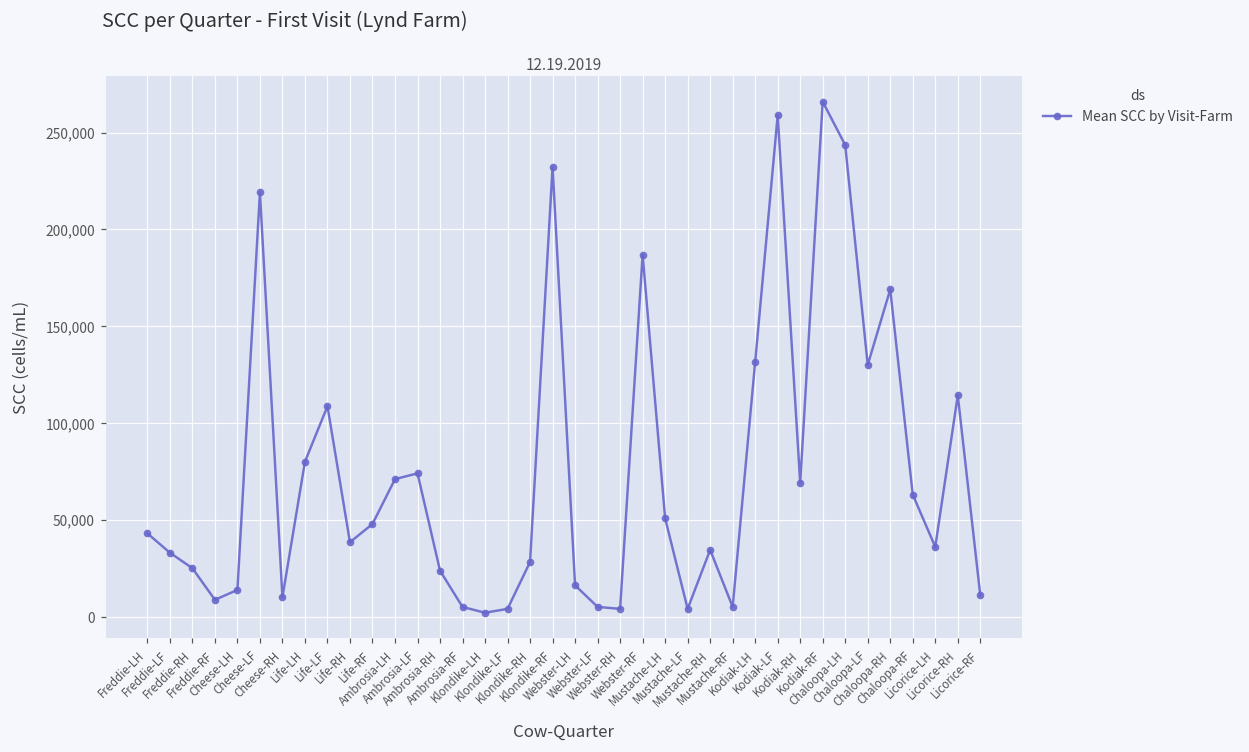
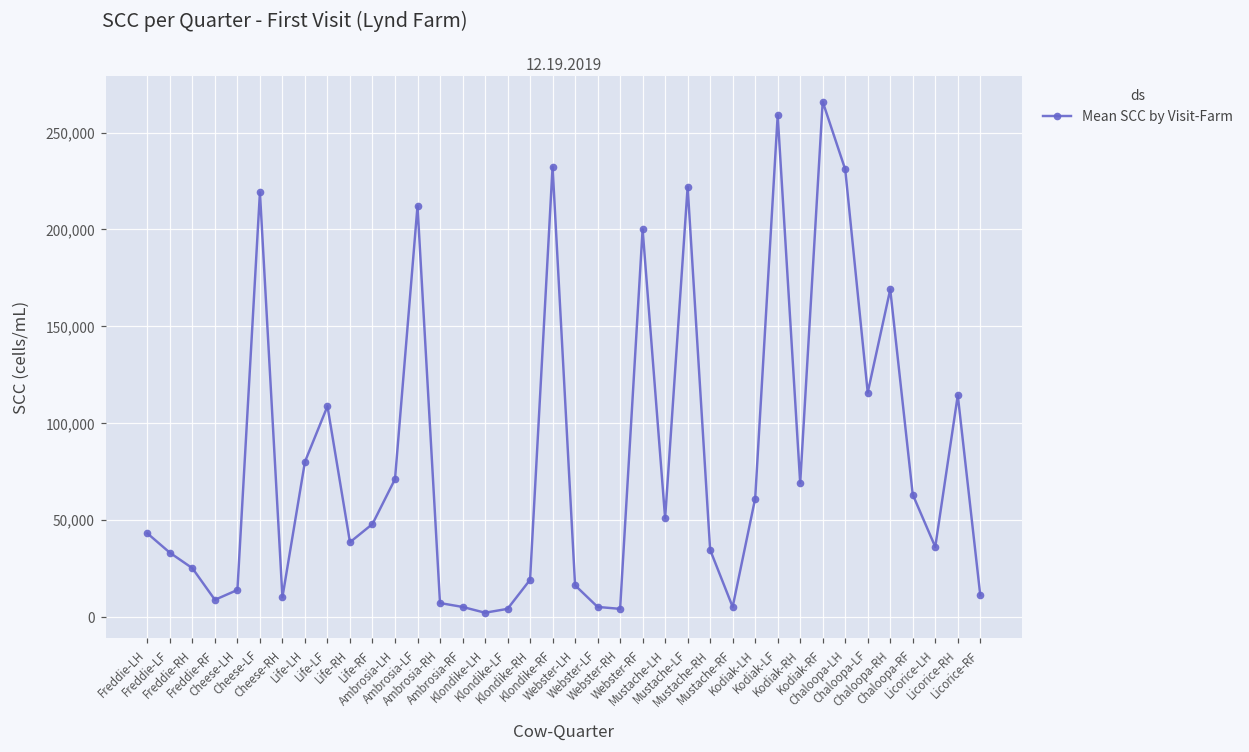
Ambrosia-LF: 74,000 -> 212,000
Ambrosia-RH: 24,000 -> 7,000
Klondike-RH: 28,000 -> 19,000
Webster-RF: 187,000 -> 200,000
Mustache-LF: 4,000 -> 222,000
Kodiak-LH: 132,000 -> 61,000
Chaloopa-LH: 244,000 -> 231,000
Chaloopa-LF: 130,000 -> 116,000
